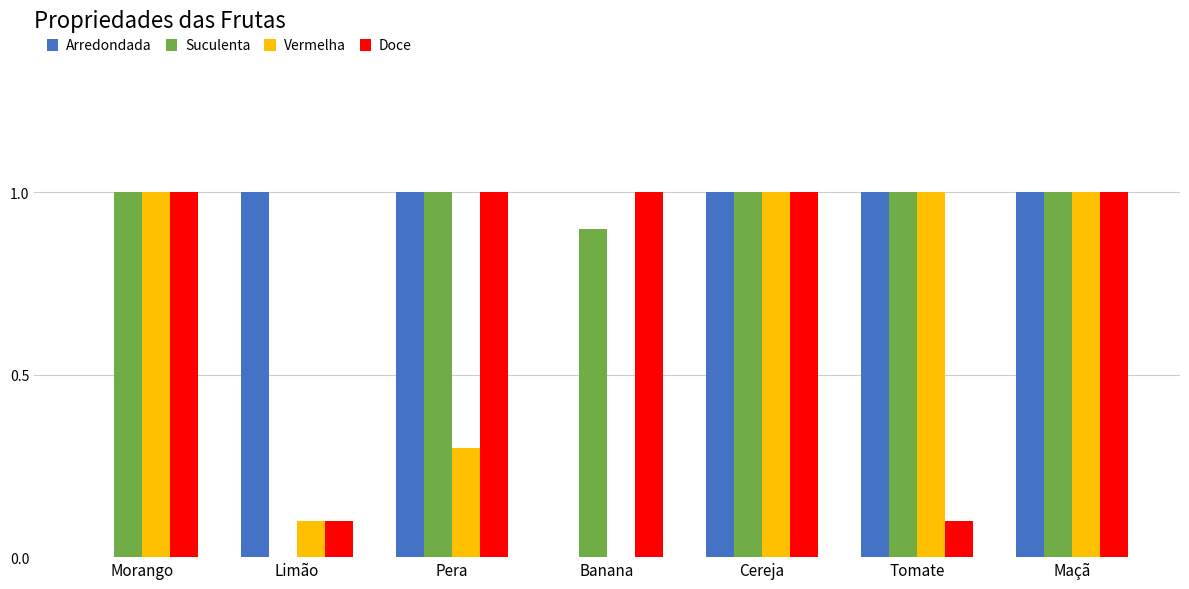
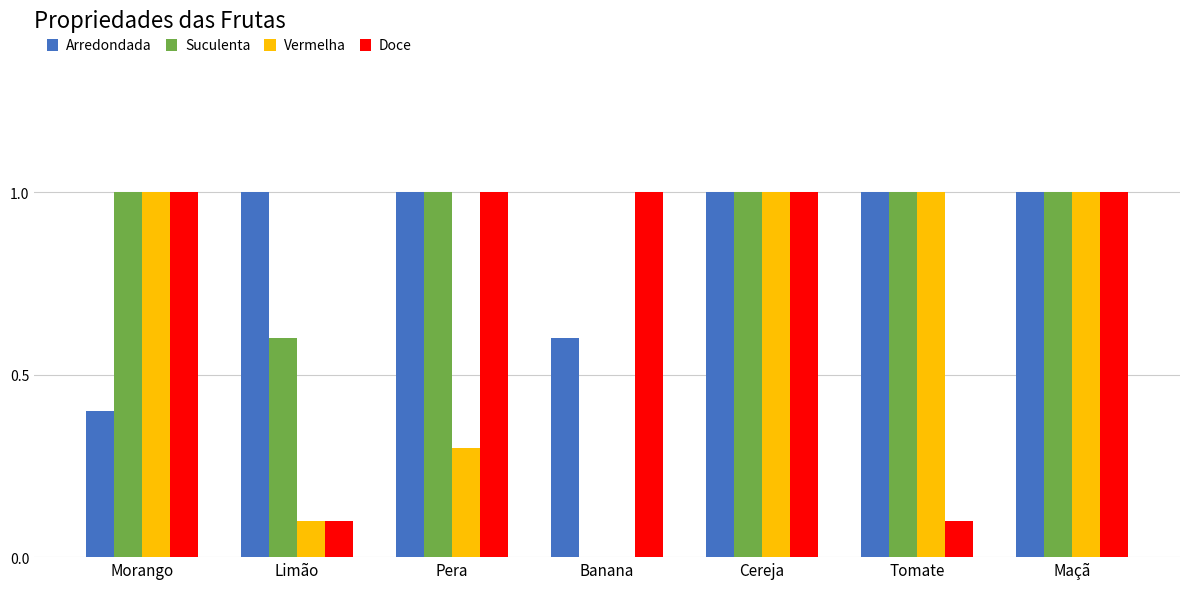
Arredondada, Morango: 0.0 -> 0.4
Suculenta, Limão: 0.0 -> 0.6
Arredondada, Banana: 0.0 -> 0.6
Suculenta, Banana: 0.9 -> 0.0
